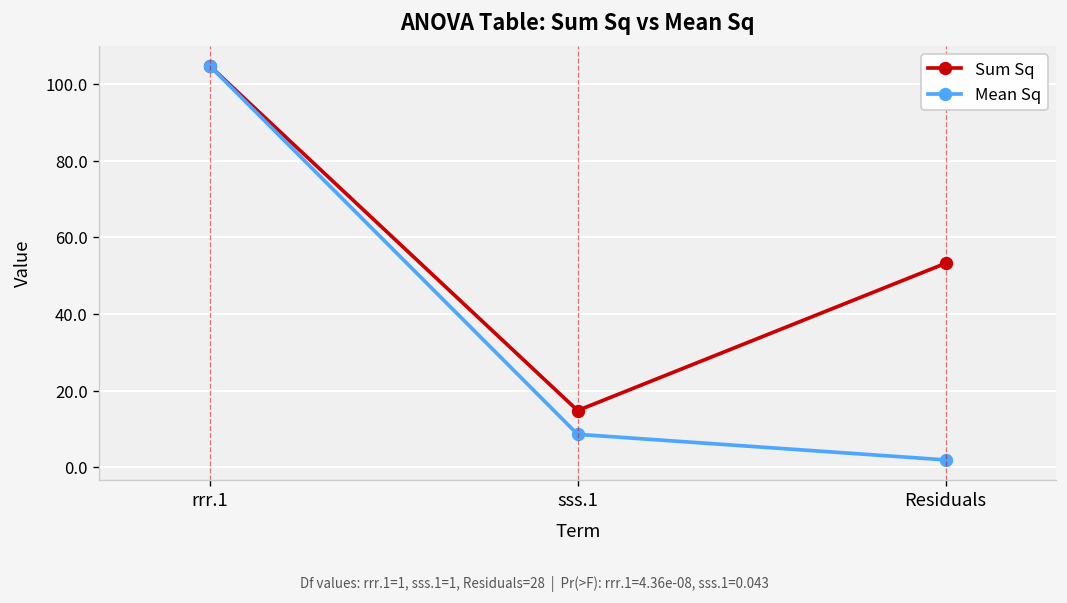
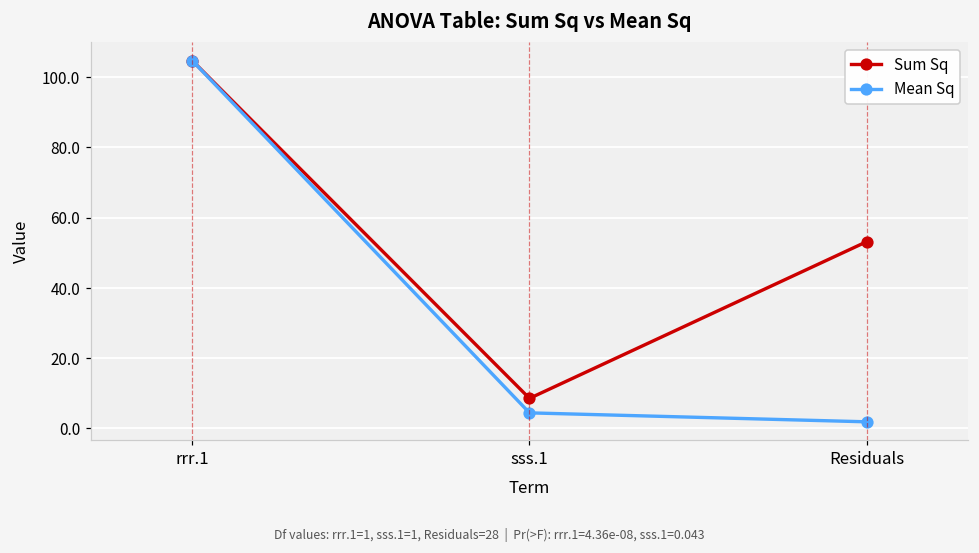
Sum Sq, sss.1: 15 -> 9
Mean Sq, sss.1: 9 -> 4
